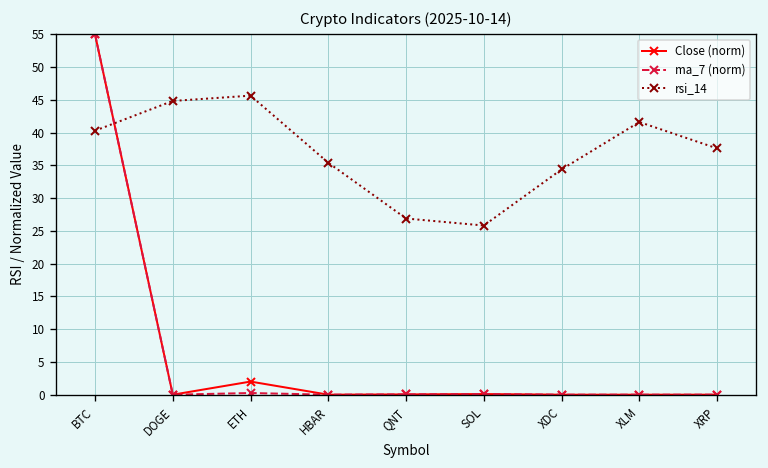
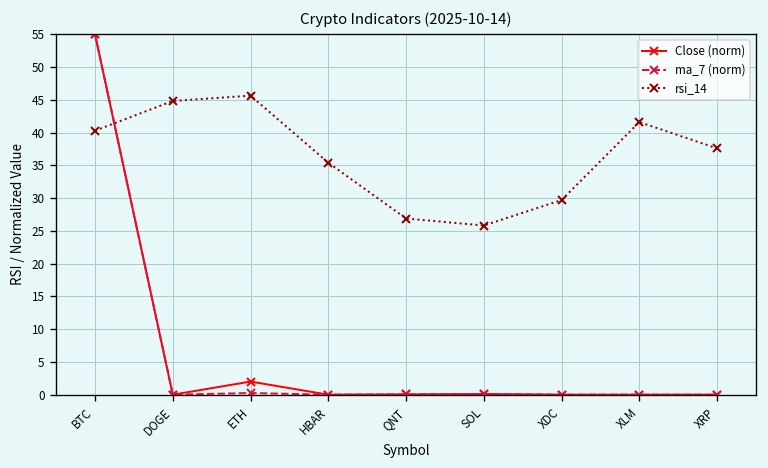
rsi_14, XDC: 34 -> 30
